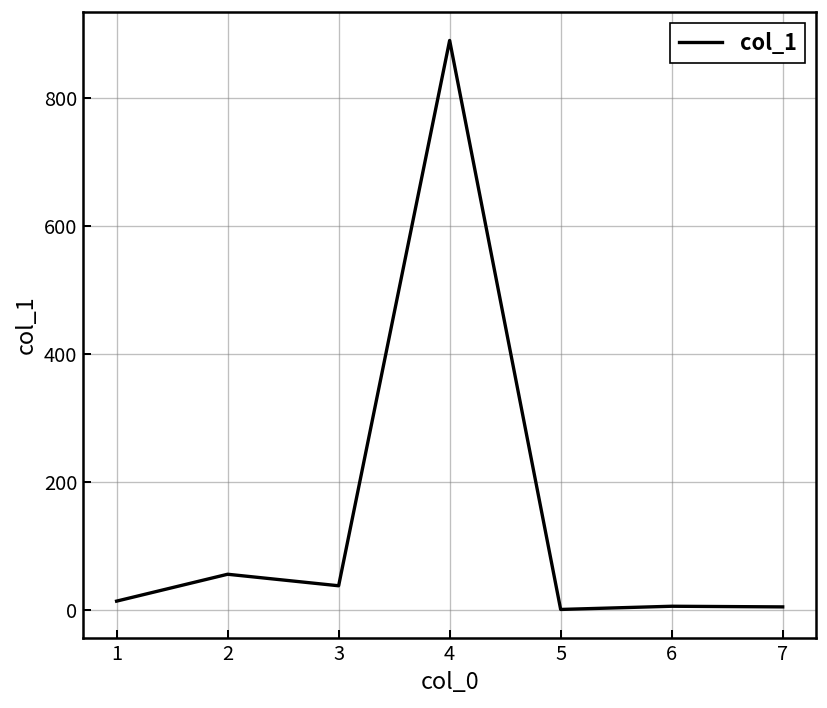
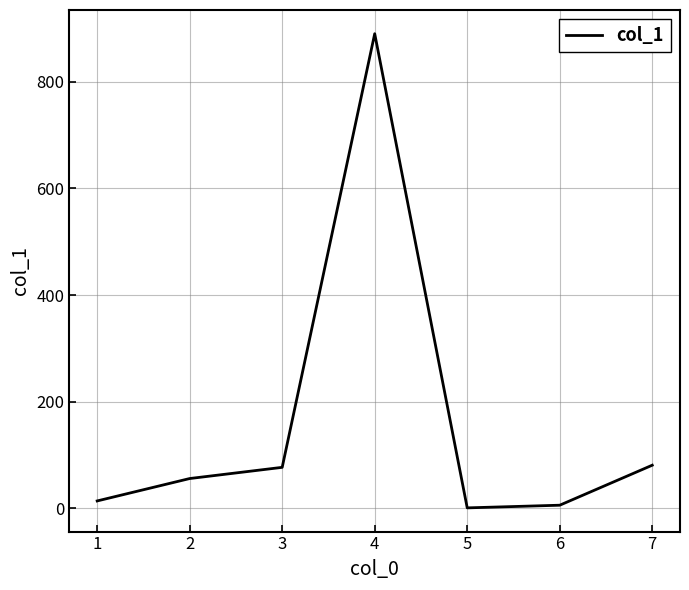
3: 40 -> 80
7: 10 -> 80
